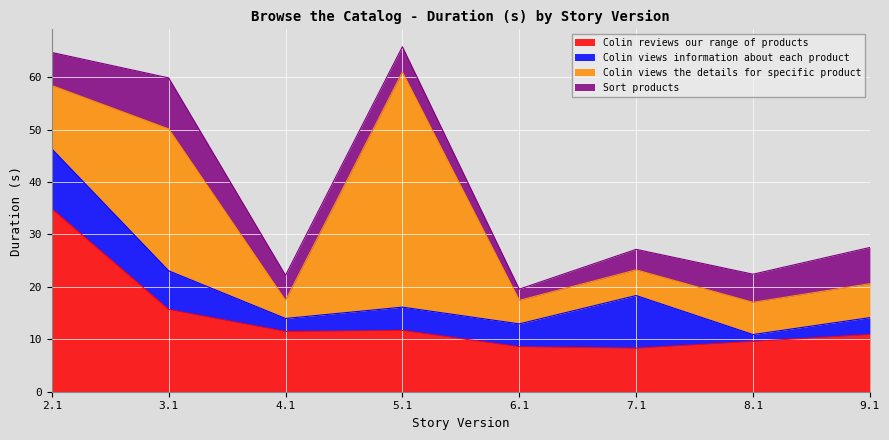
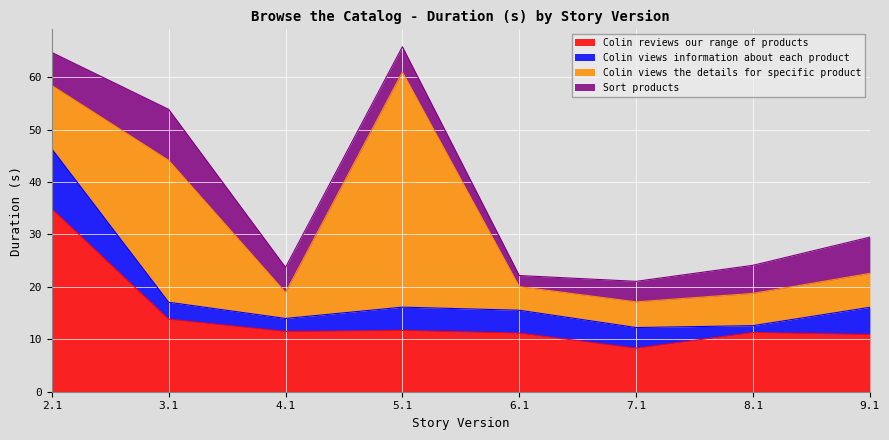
Colin reviews our range of products, 3.1: 16 -> 14
Colin views information about each product, 3.1: 7 -> 3
Colin views the details for specific product, 4.1: 3 -> 5
Colin reviews our range of products, 6.1: 9 -> 11
Colin views information about each product, 7.1: 10 -> 4
Colin reviews our range of products, 8.1: 10 -> 11
Colin views information about each product, 9.1: 3 -> 5
